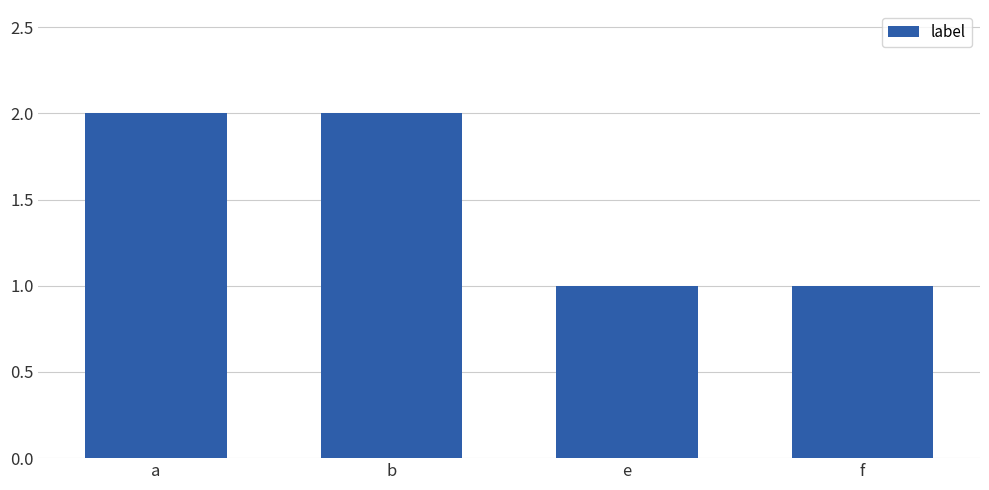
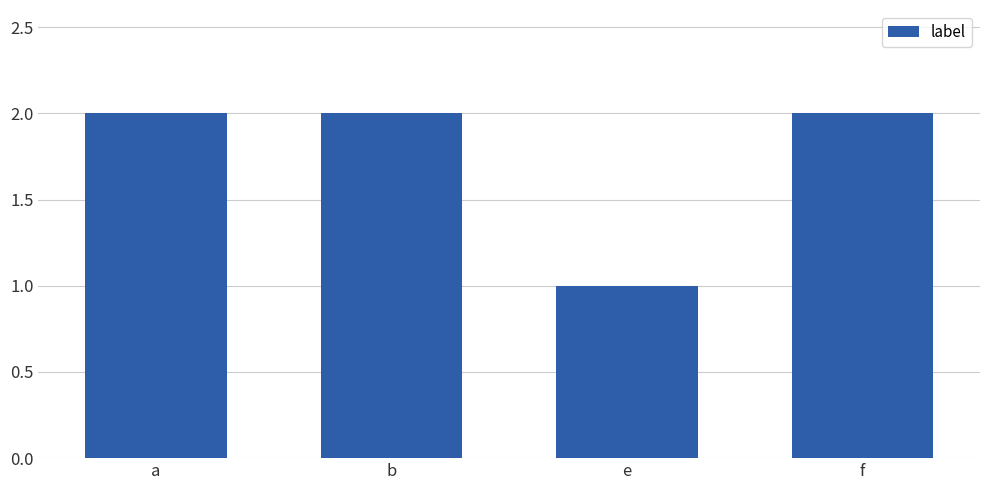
f: 1 -> 2
